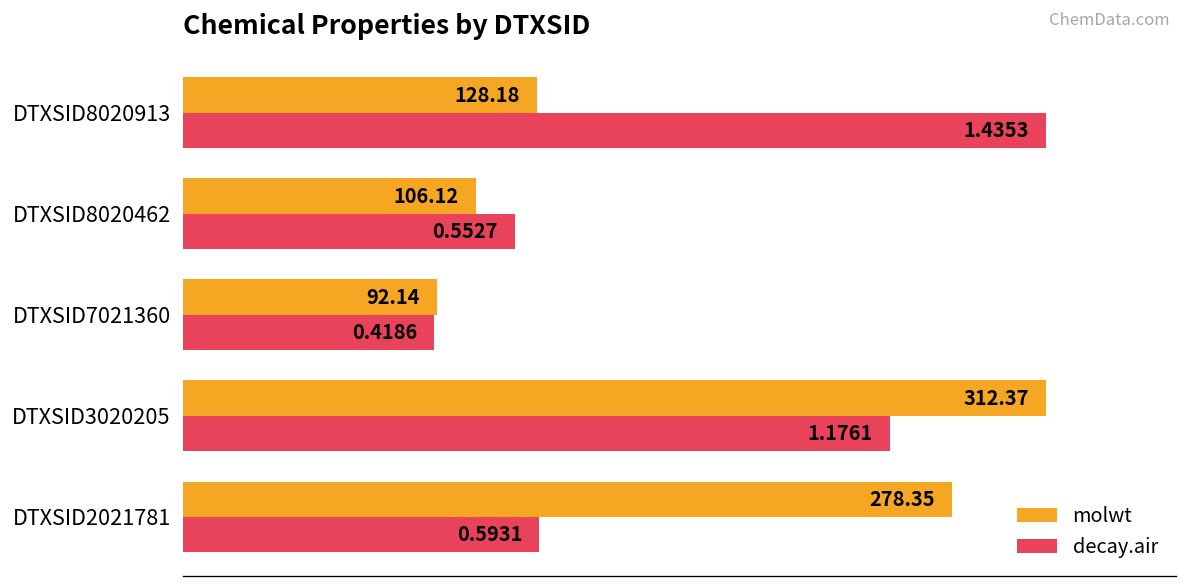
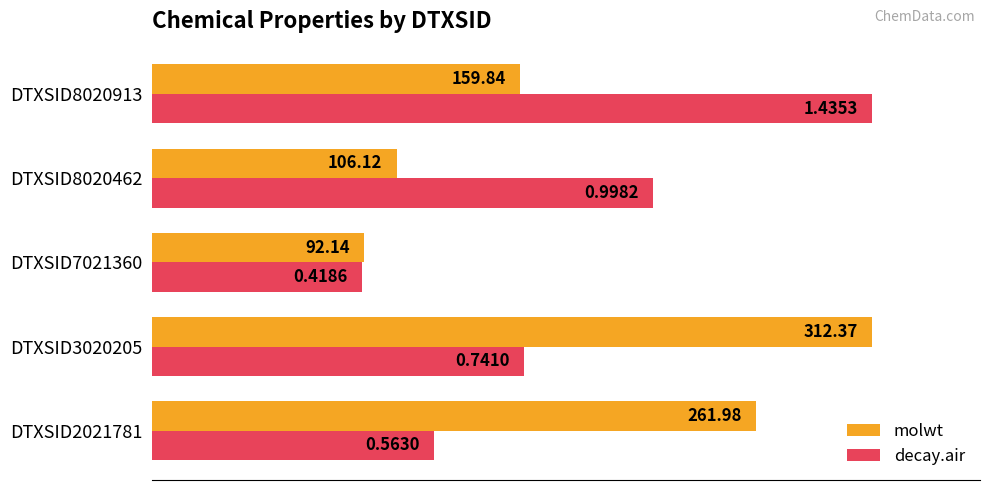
molwt, DTXSID8020913: 128.18 -> 159.84
decay.air, DTXSID8020462: 0.5527 -> 0.9982
decay.air, DTXSID3020205: 1.1761 -> 0.7410
molwt, DTXSID2021781: 278.35 -> 261.98
decay.air, DTXSID2021781: 0.5931 -> 0.5630
